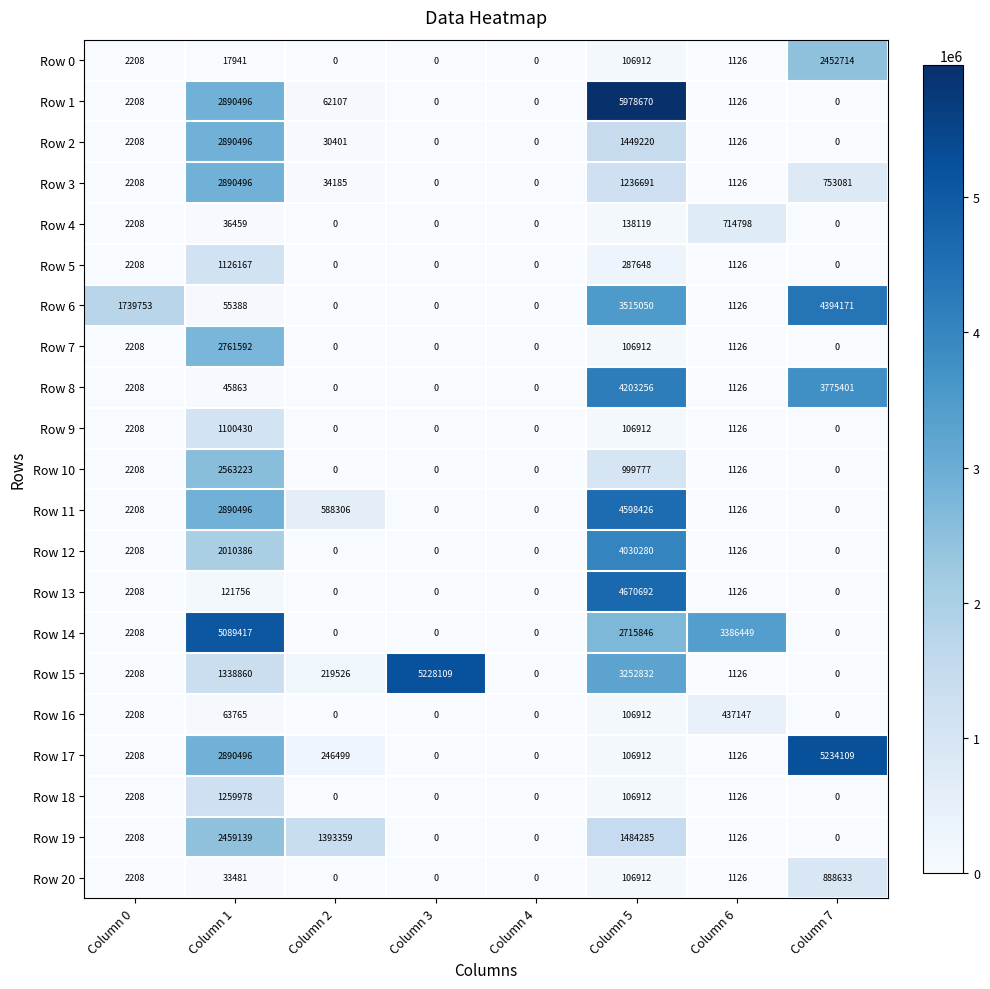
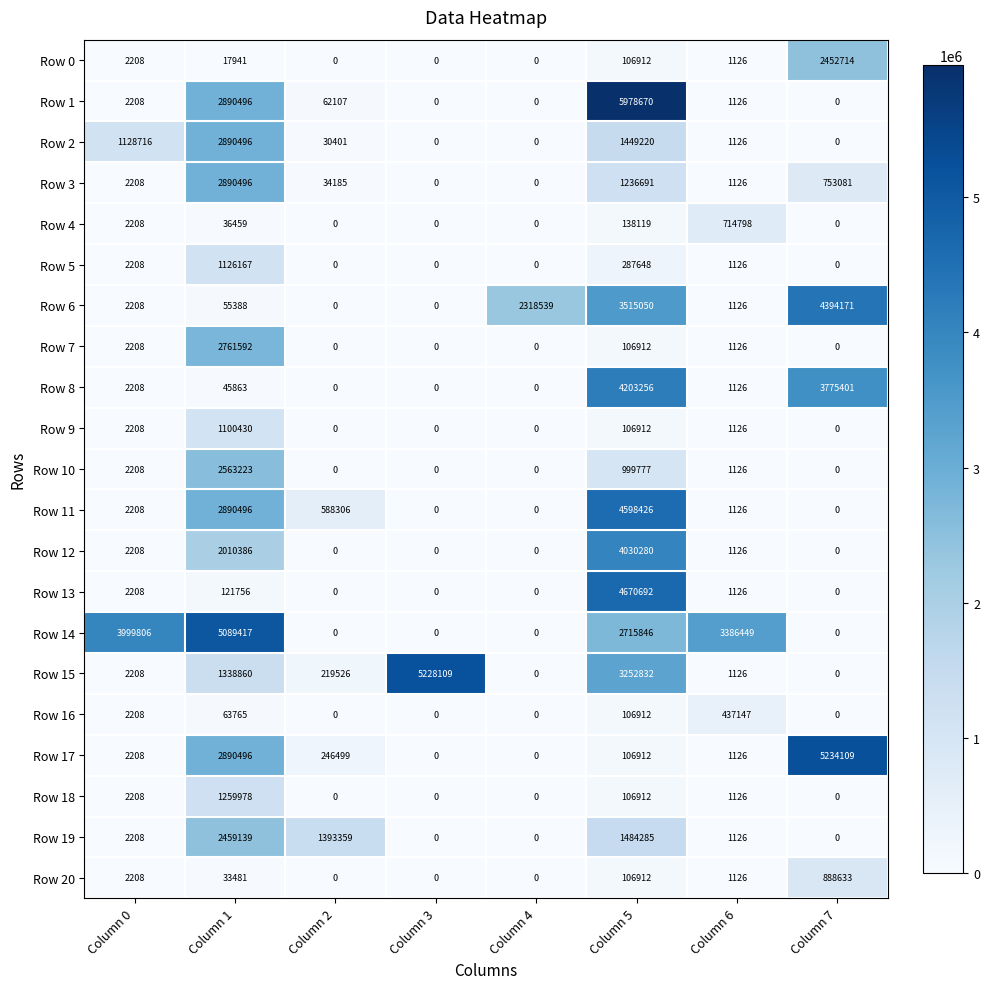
Row 2, Column 0: 2208 -> 1128716
Row 6, Column 0: 1739753 -> 2208
Row 6, Column 4: 0 -> 2318539
Row 14, Column 0: 2208 -> 3999806
